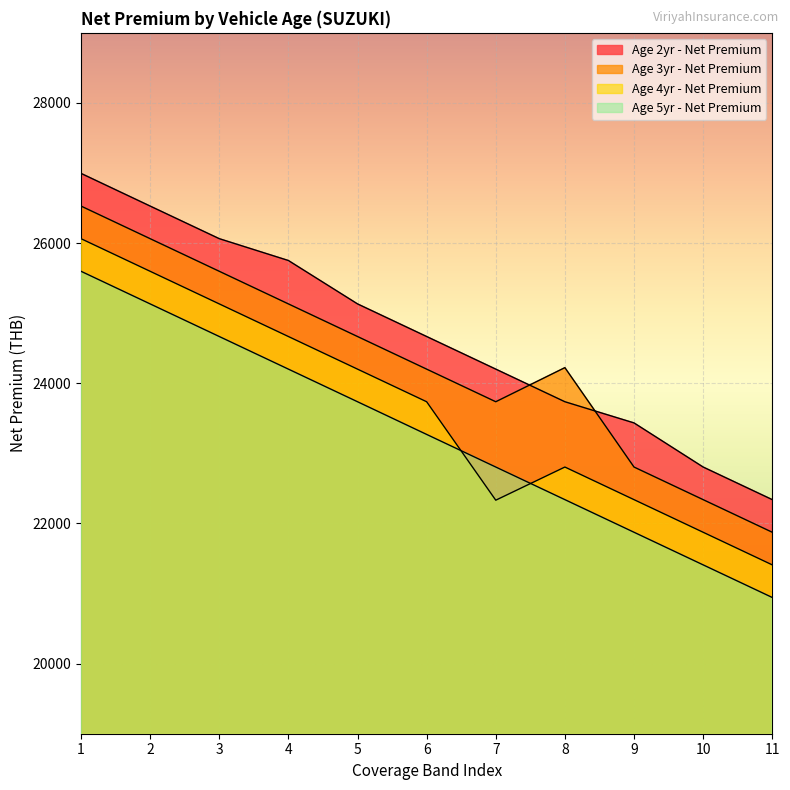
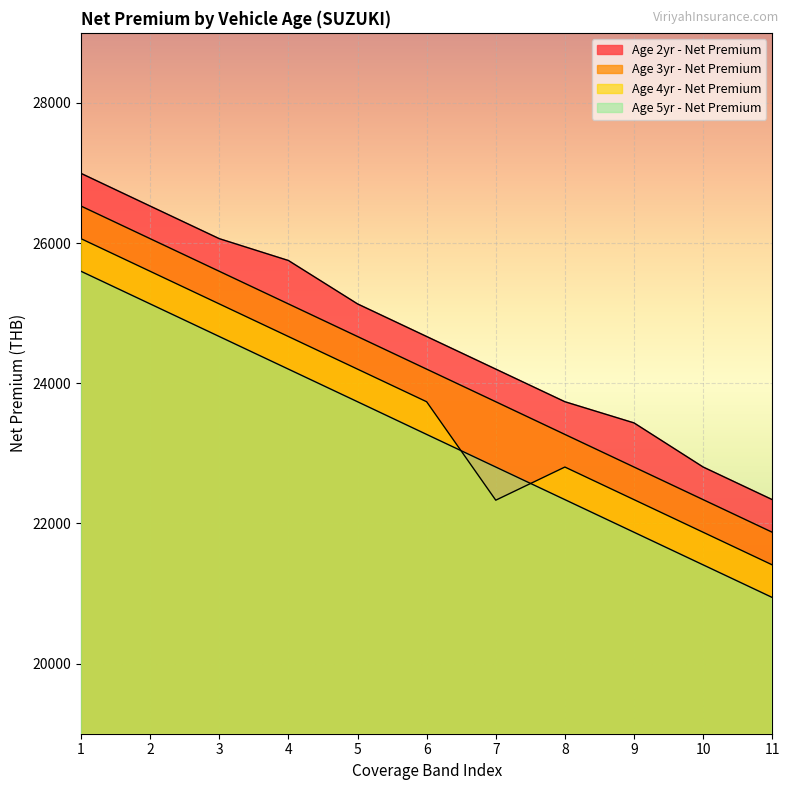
Age 3yr - Net Premium, 8: 24200 -> 23300
